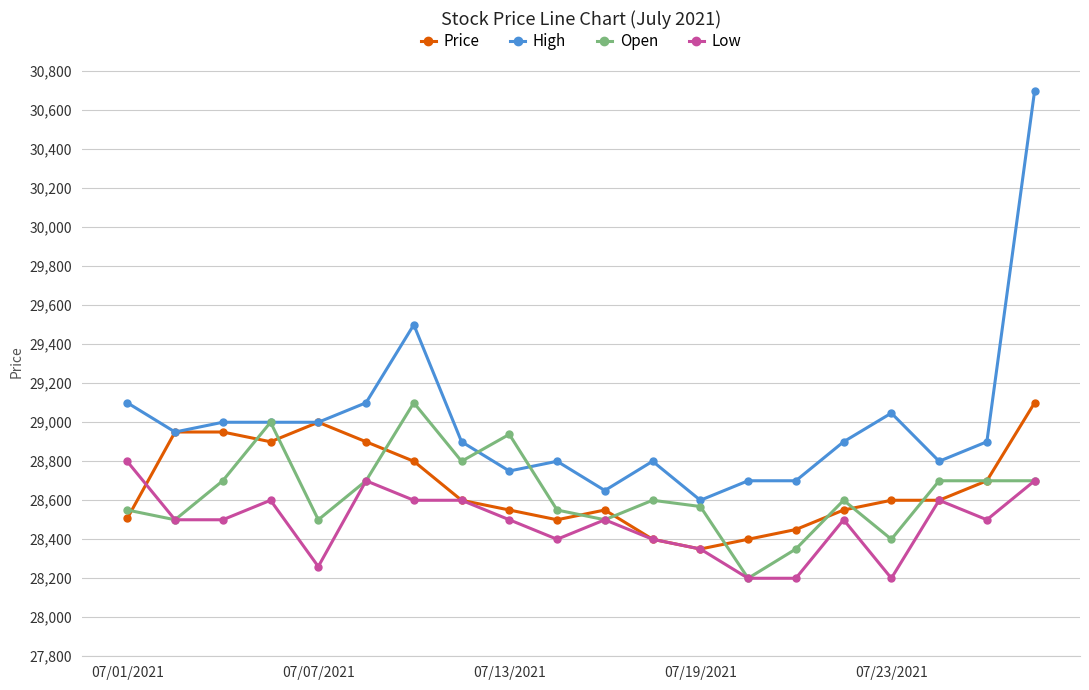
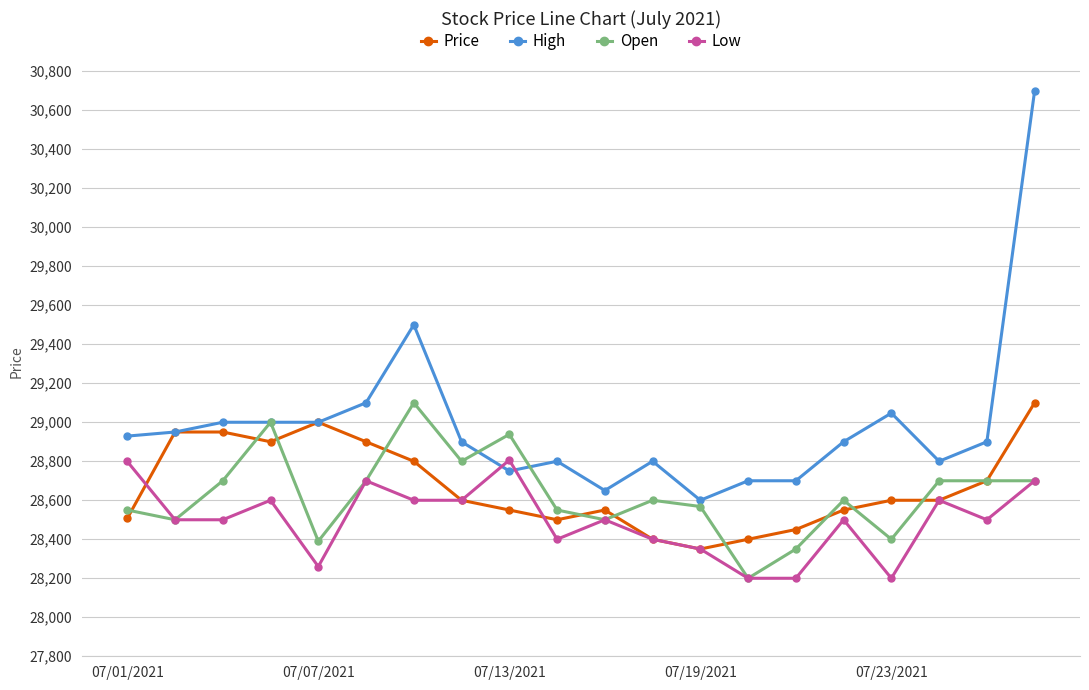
High, 07/01/2021: 29,100 -> 28,930
Open, 07/07/2021: 28,500 -> 28,390
Low, 07/13/2021: 28,500 -> 28,810
